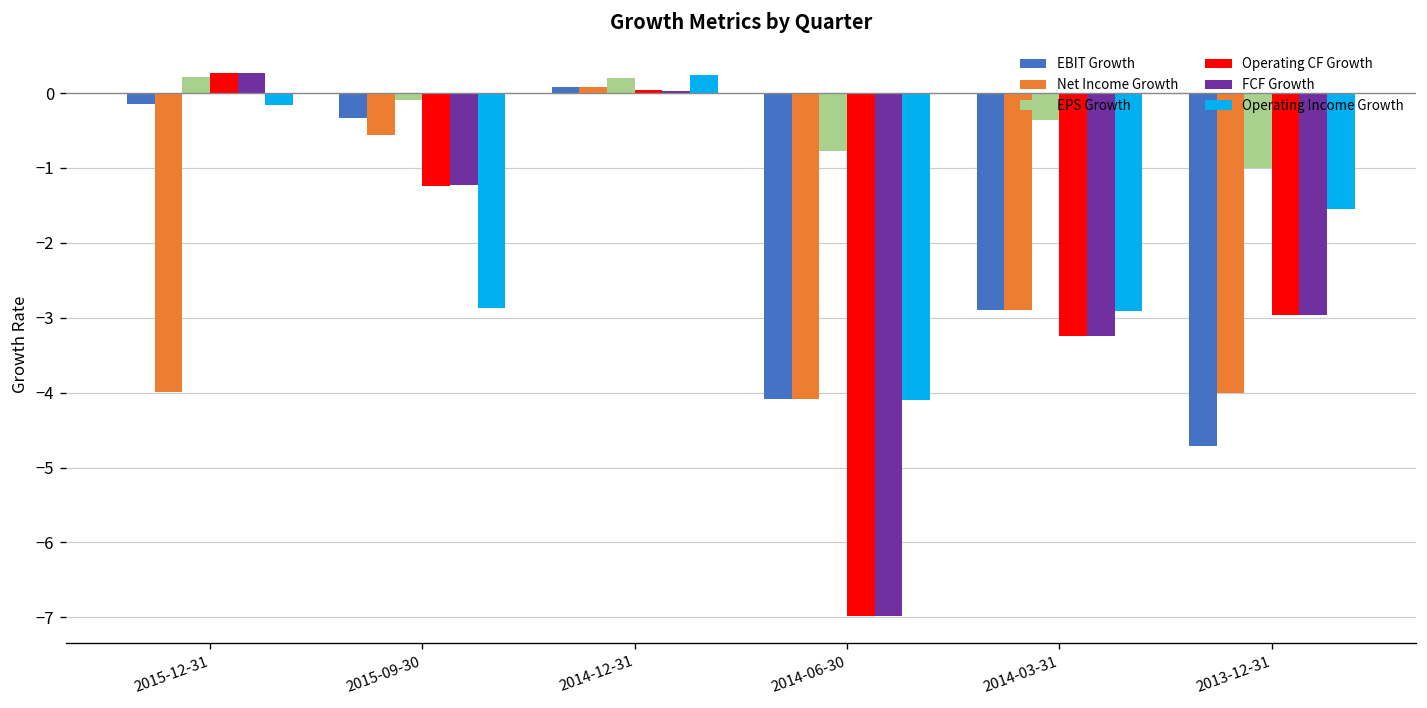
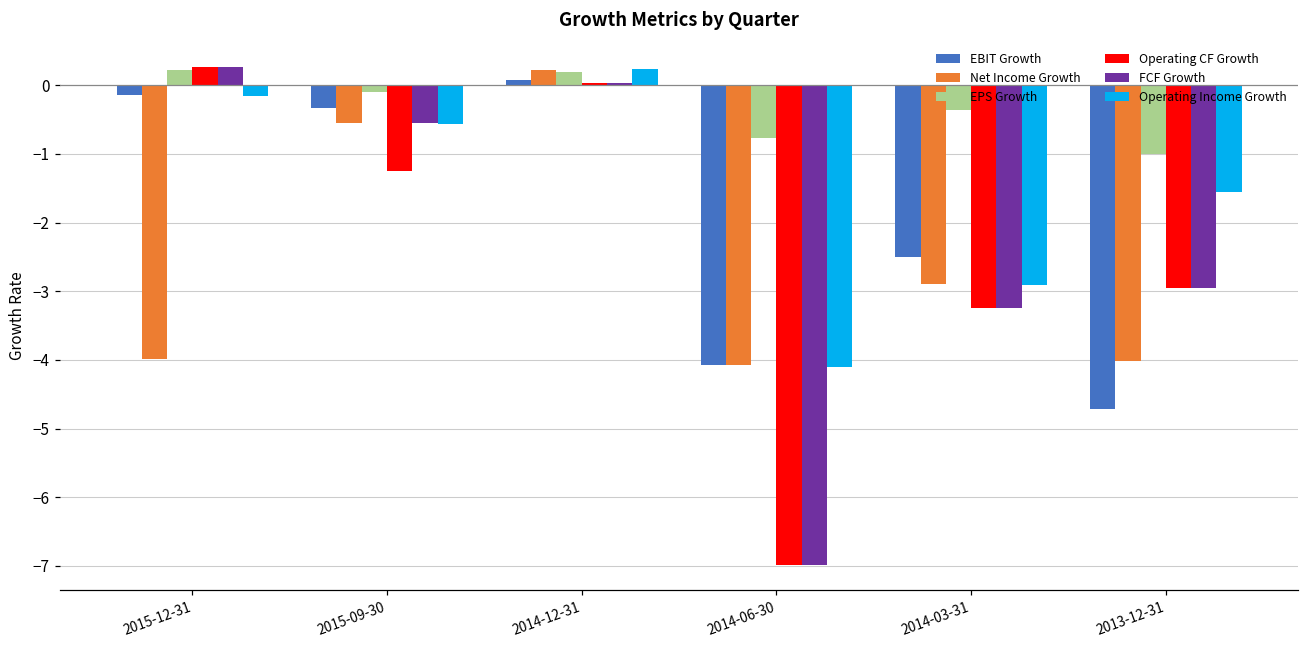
FCF Growth, 2015-09-30: -1.2 -> -0.6
Operating Income Growth, 2015-09-30: -2.9 -> -0.6
Net Income Growth, 2014-12-31: 0.1 -> 0.2
EBIT Growth, 2014-03-31: -2.9 -> -2.5
